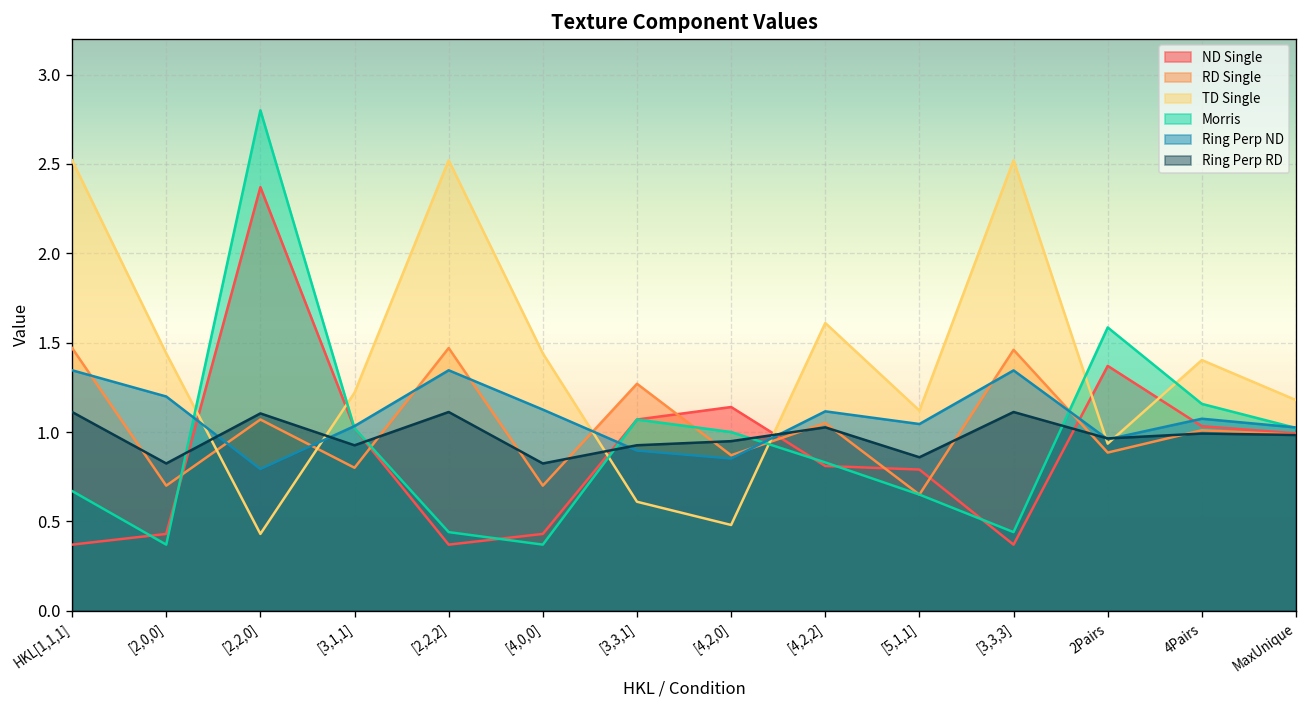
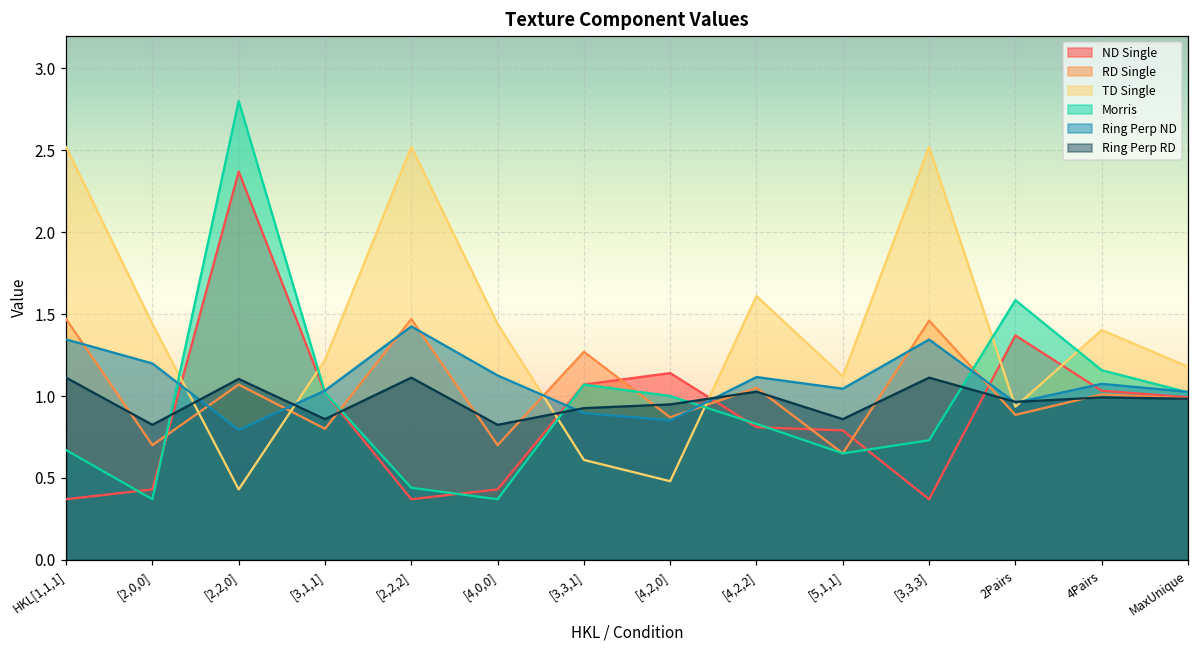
Ring Perp RD, [3,1,1]: 0.93 -> 0.86
Ring Perp ND, [2,2,2]: 1.35 -> 1.42
Morris, [3,3,3]: 0.44 -> 0.73
